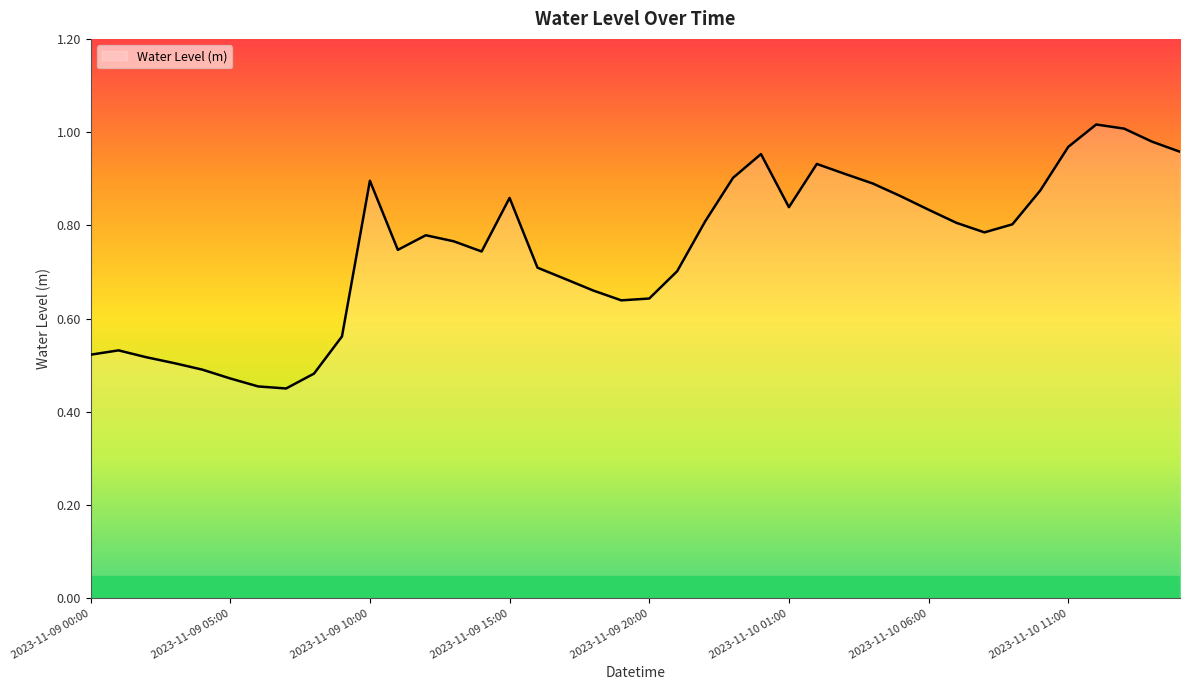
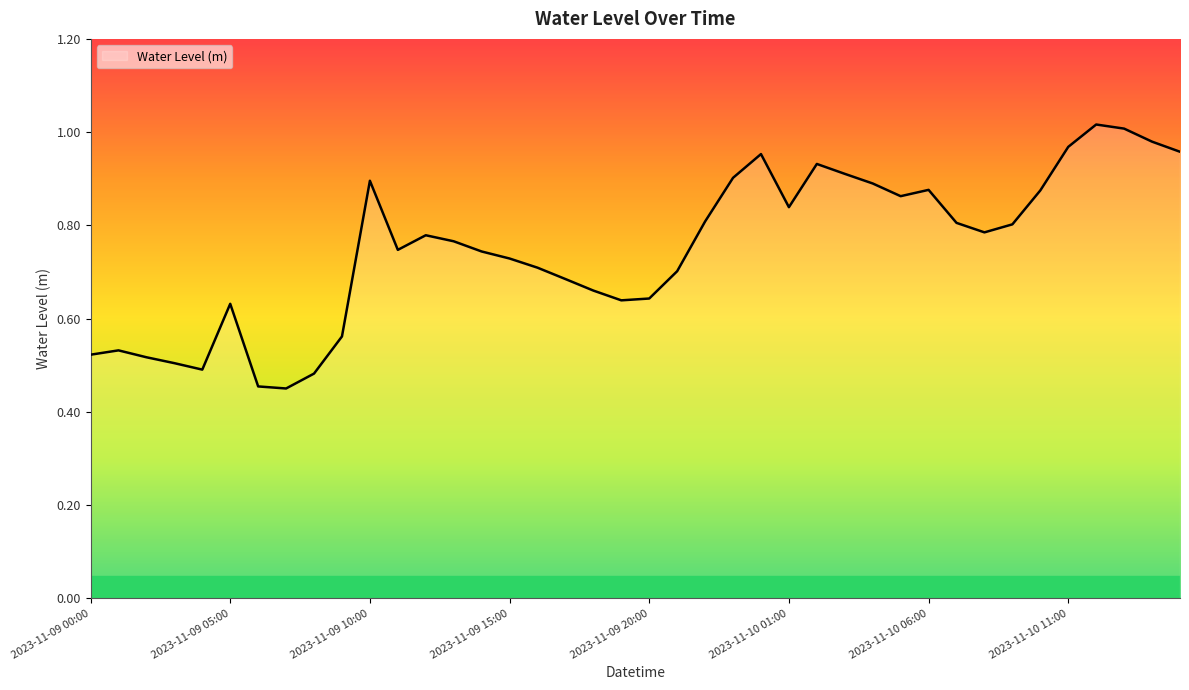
2023-11-09 05:00: 0.47 -> 0.63
2023-11-09 15:00: 0.86 -> 0.73
2023-11-10 06:00: 0.83 -> 0.88
